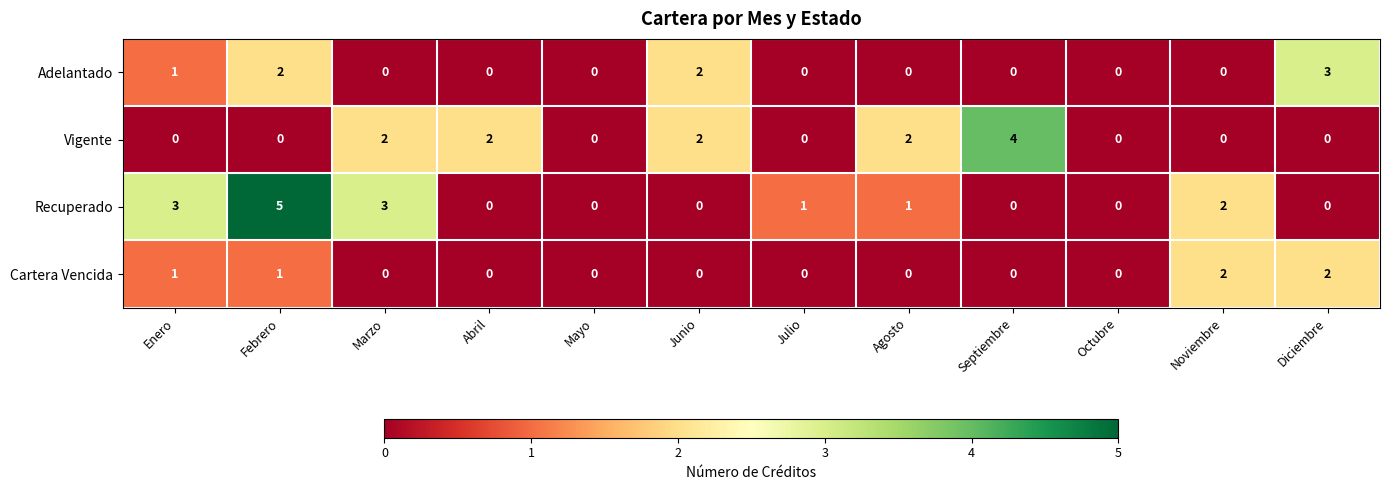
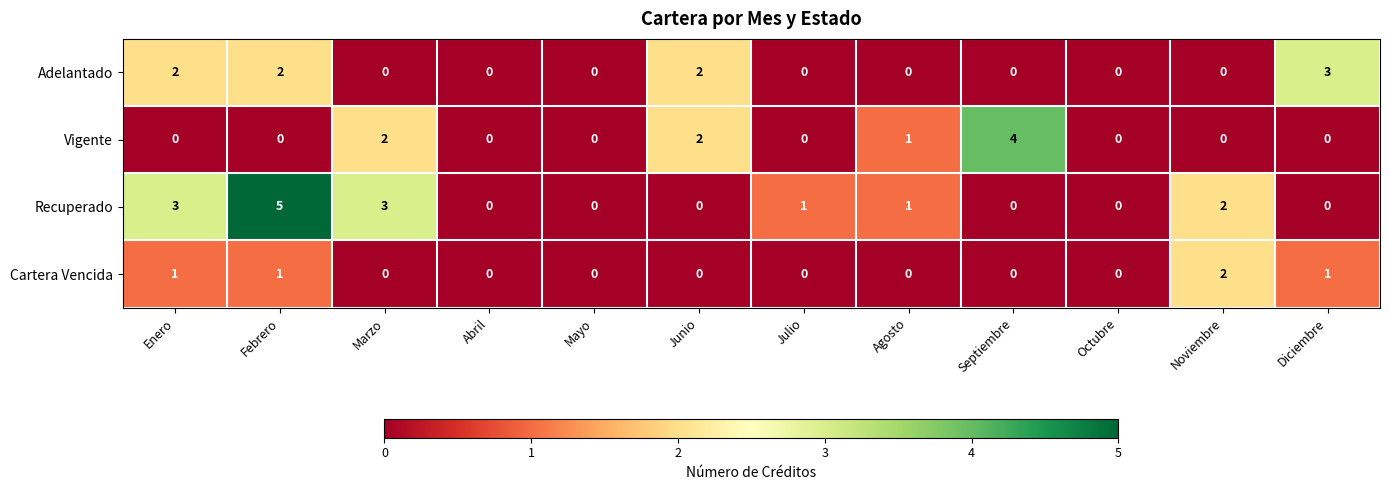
Adelantado, Enero: 1 -> 2
Vigente, Abril: 2 -> 0
Vigente, Agosto: 2 -> 1
Cartera Vencida, Diciembre: 2 -> 1
